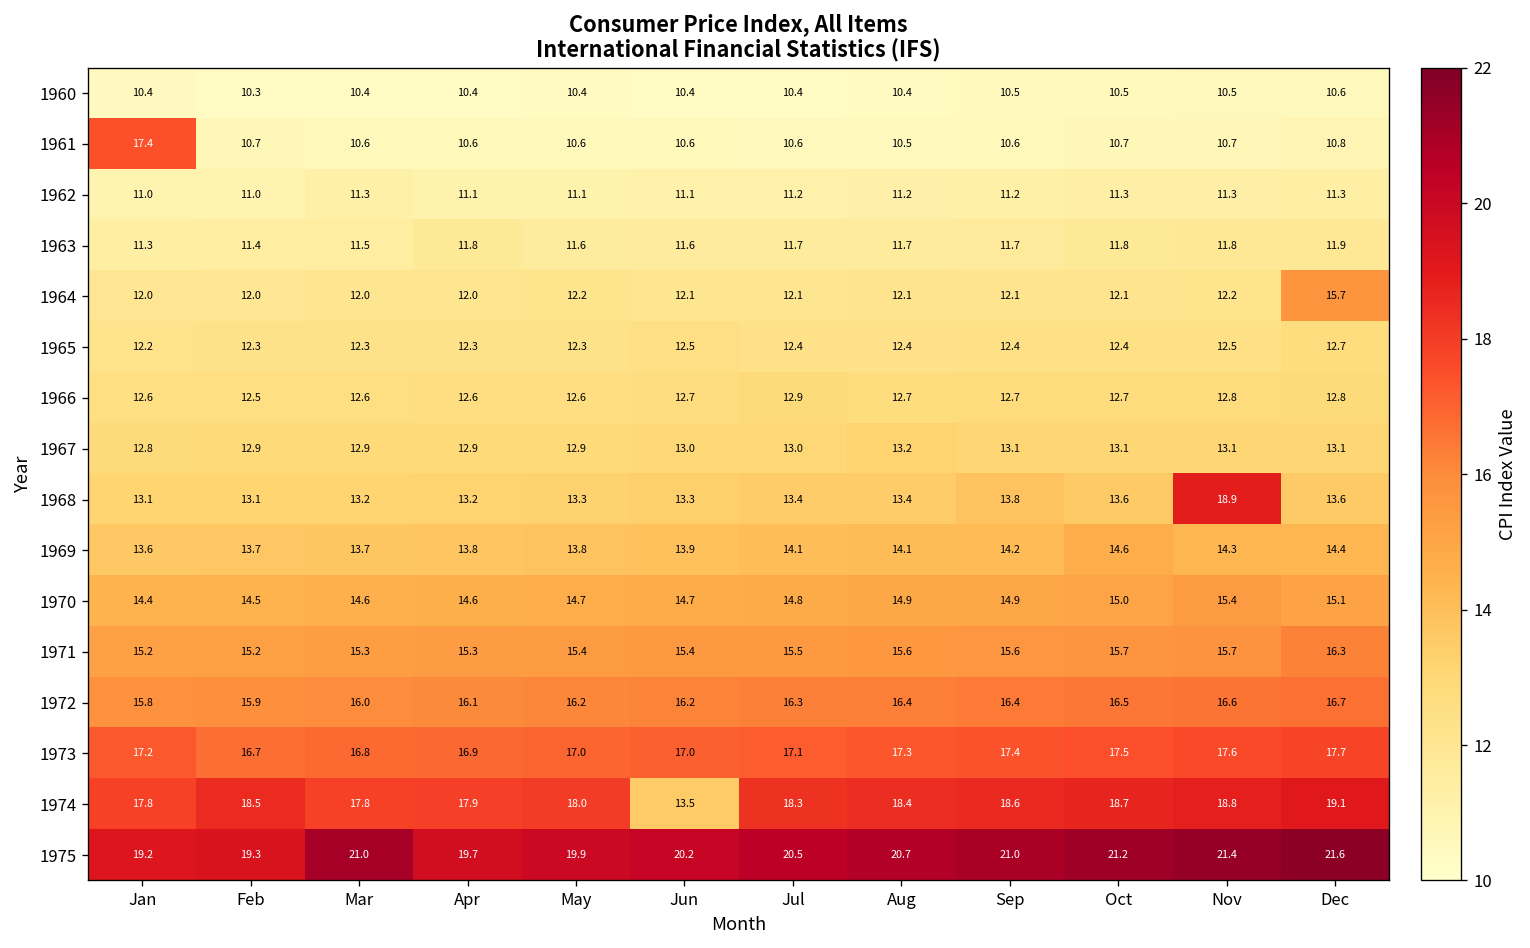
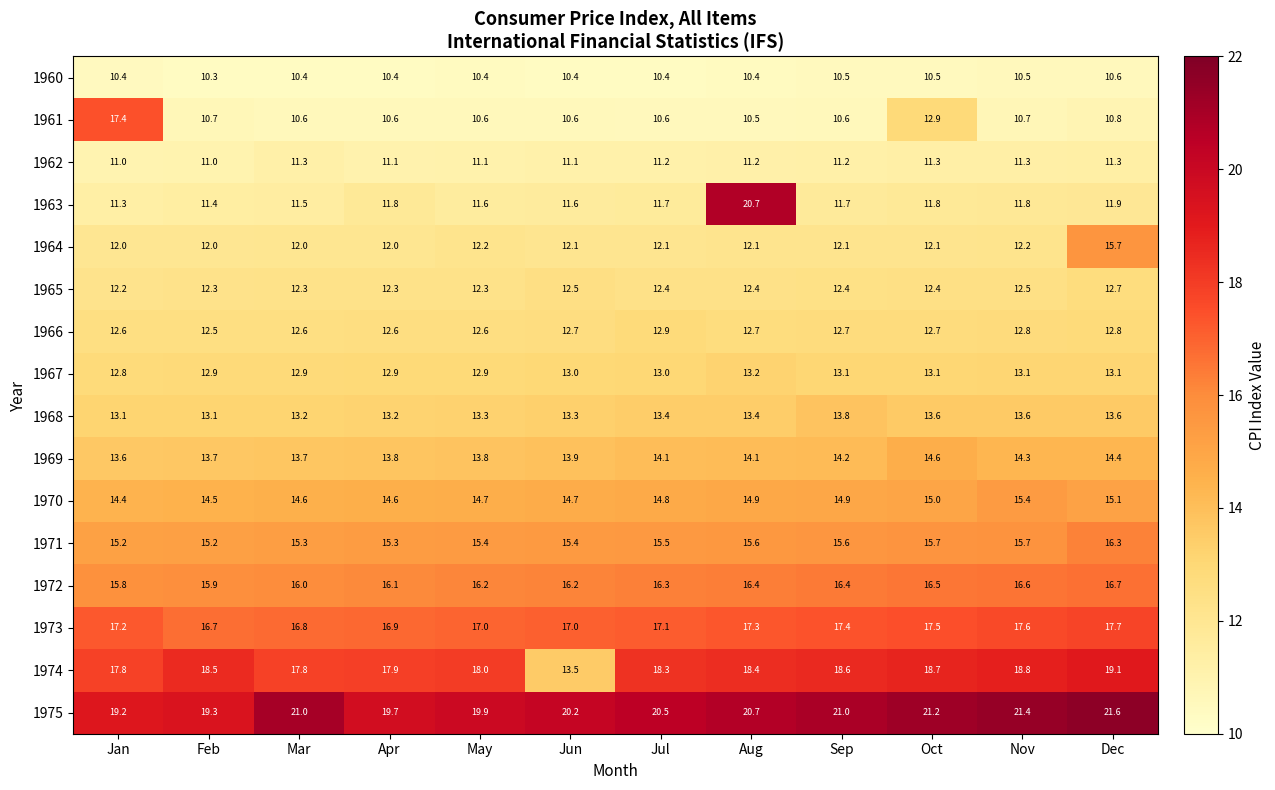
1961, Oct: 10.7 -> 12.9
1963, Aug: 11.7 -> 20.7
1968, Nov: 18.9 -> 13.6
